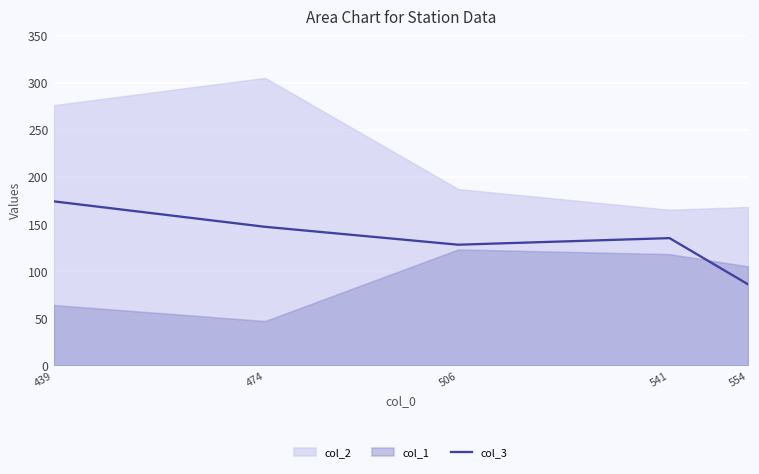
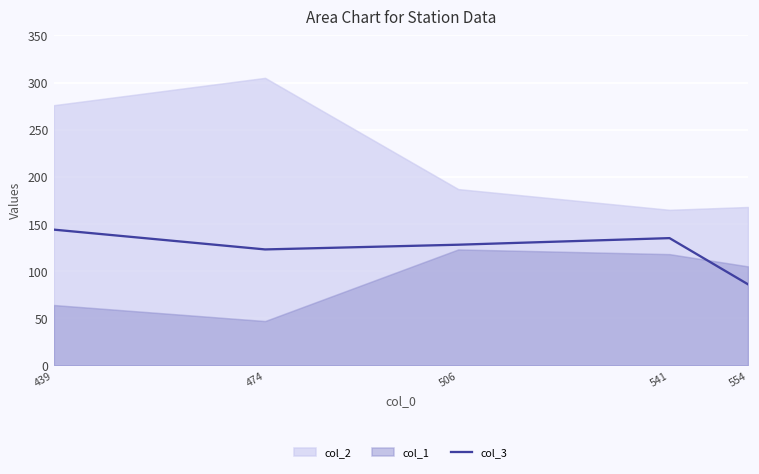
col_3, 439: 170 -> 140
col_3, 474: 150 -> 120
